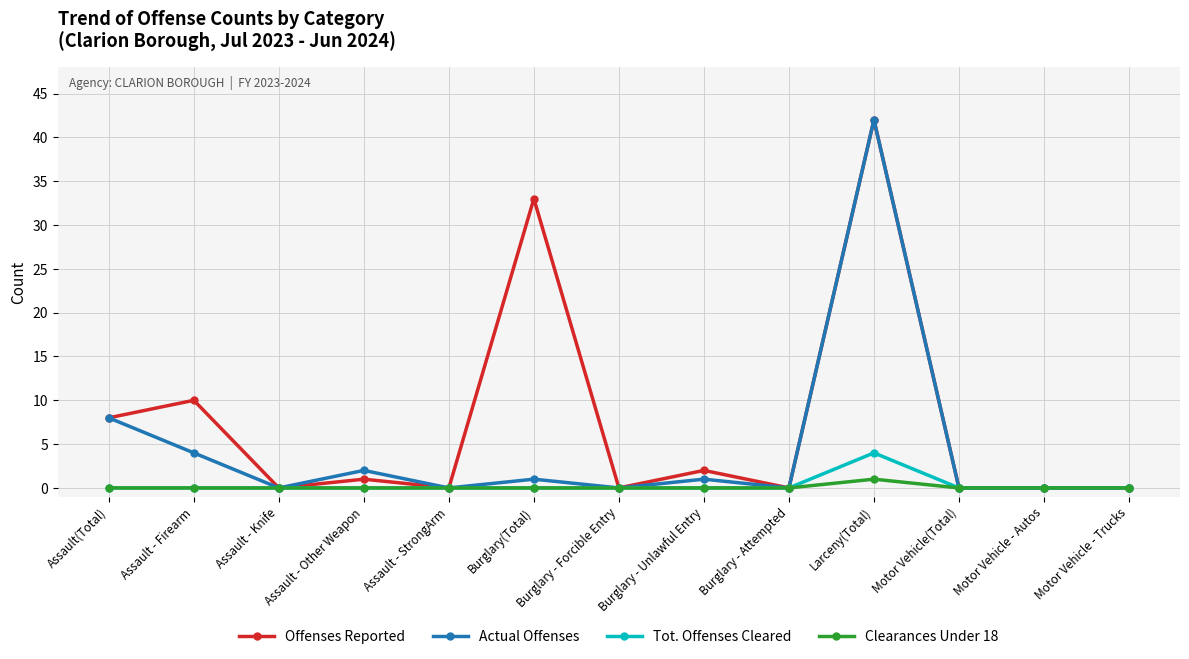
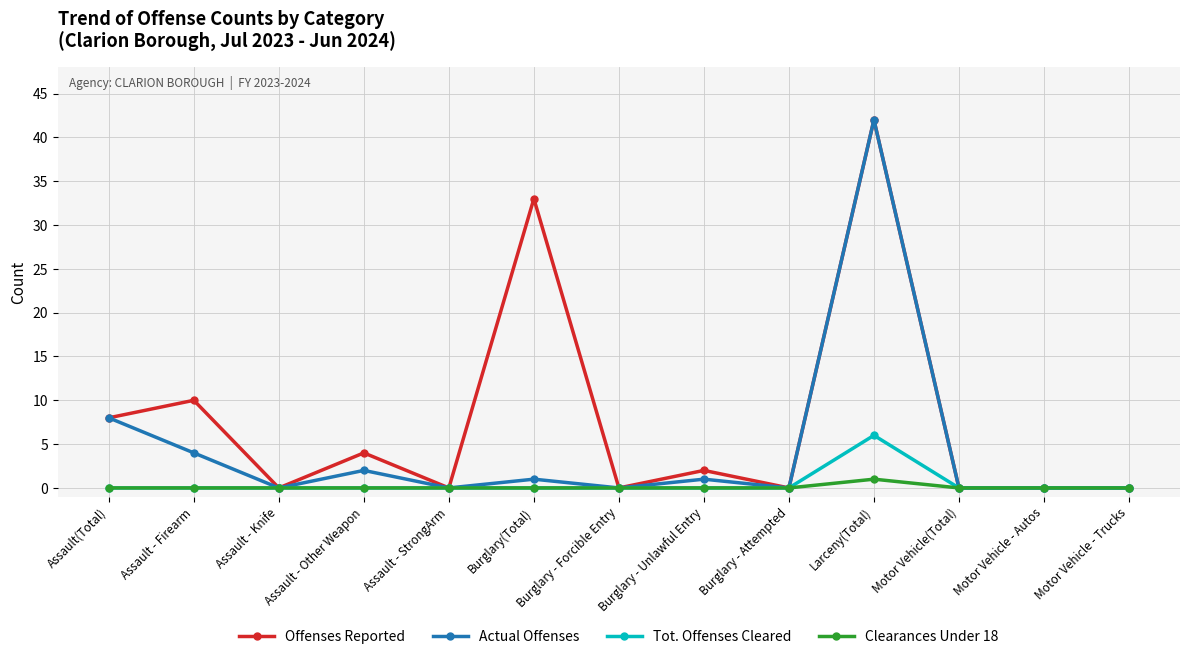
Offenses Reported, Assault - Other Weapon: 1 -> 4
Tot. Offenses Cleared, Larceny(Total): 4 -> 6
